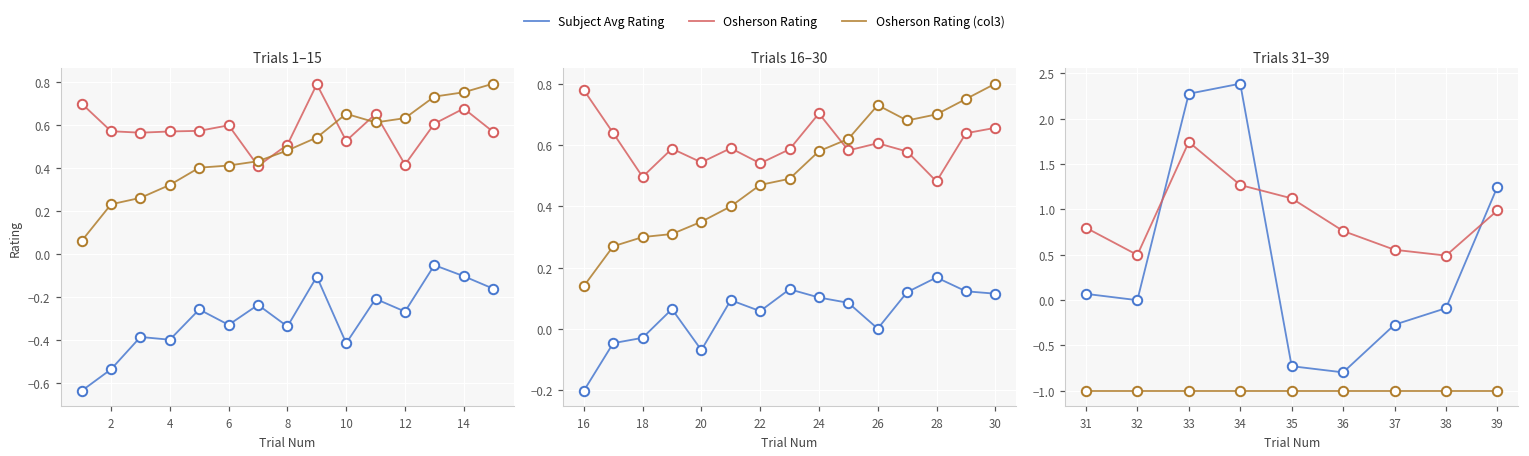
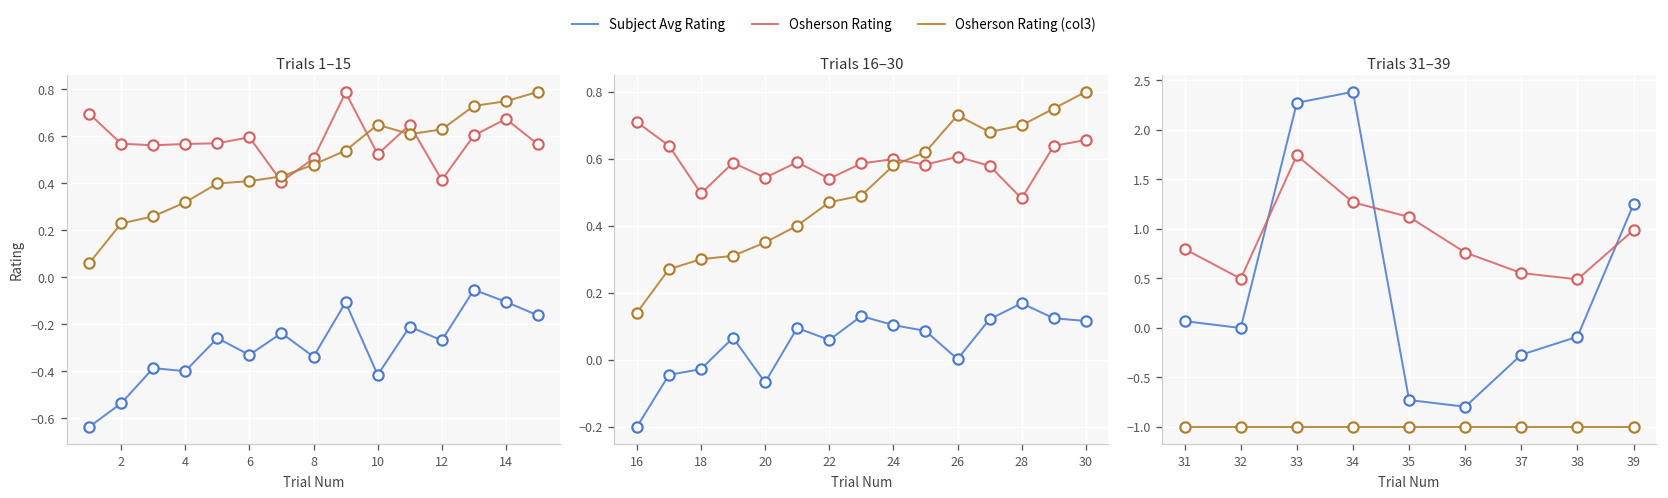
Trials 16–30, Osherson Rating, 16: 0.78 -> 0.71
Trials 16–30, Osherson Rating, 24: 0.70 -> 0.60
